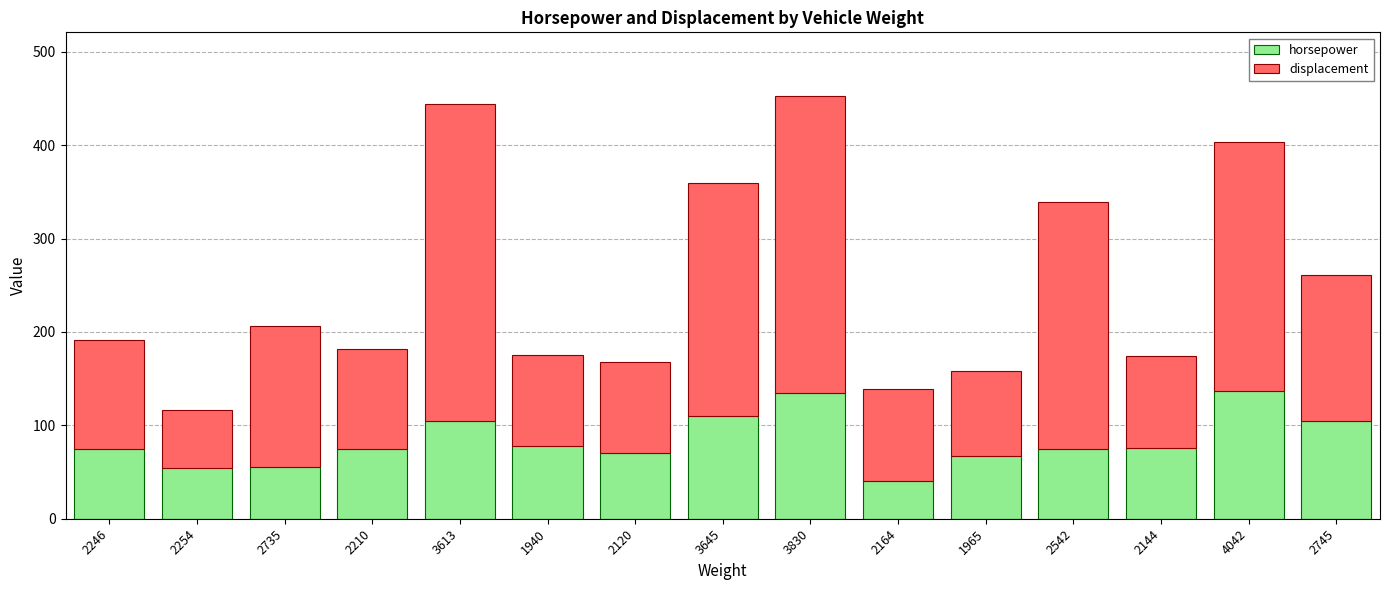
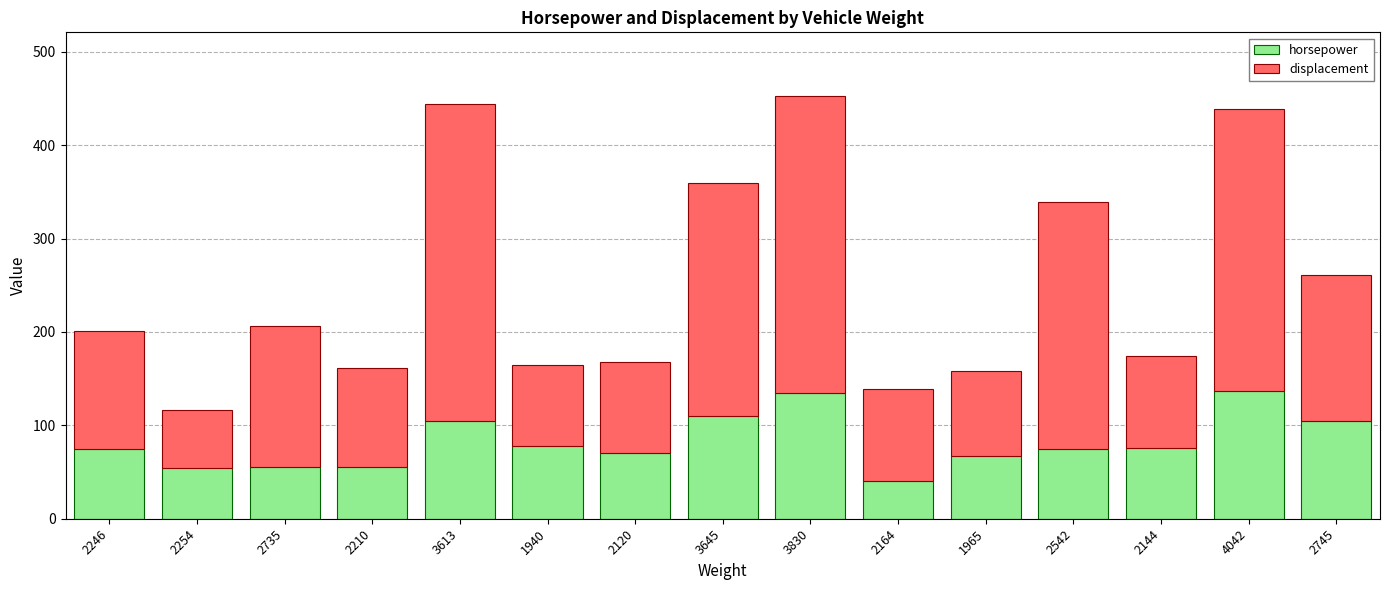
displacement, 2246: 120 -> 130
horsepower, 2210: 80 -> 50
displacement, 1940: 100 -> 90
displacement, 4042: 270 -> 300
